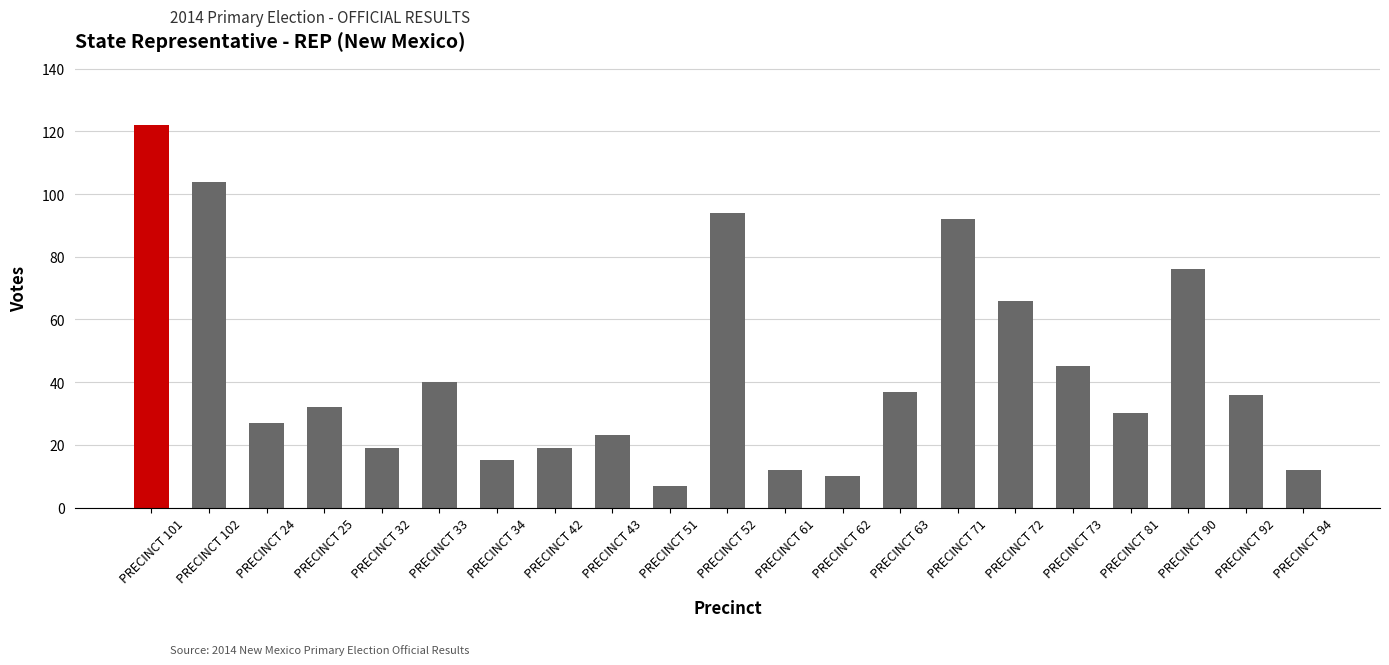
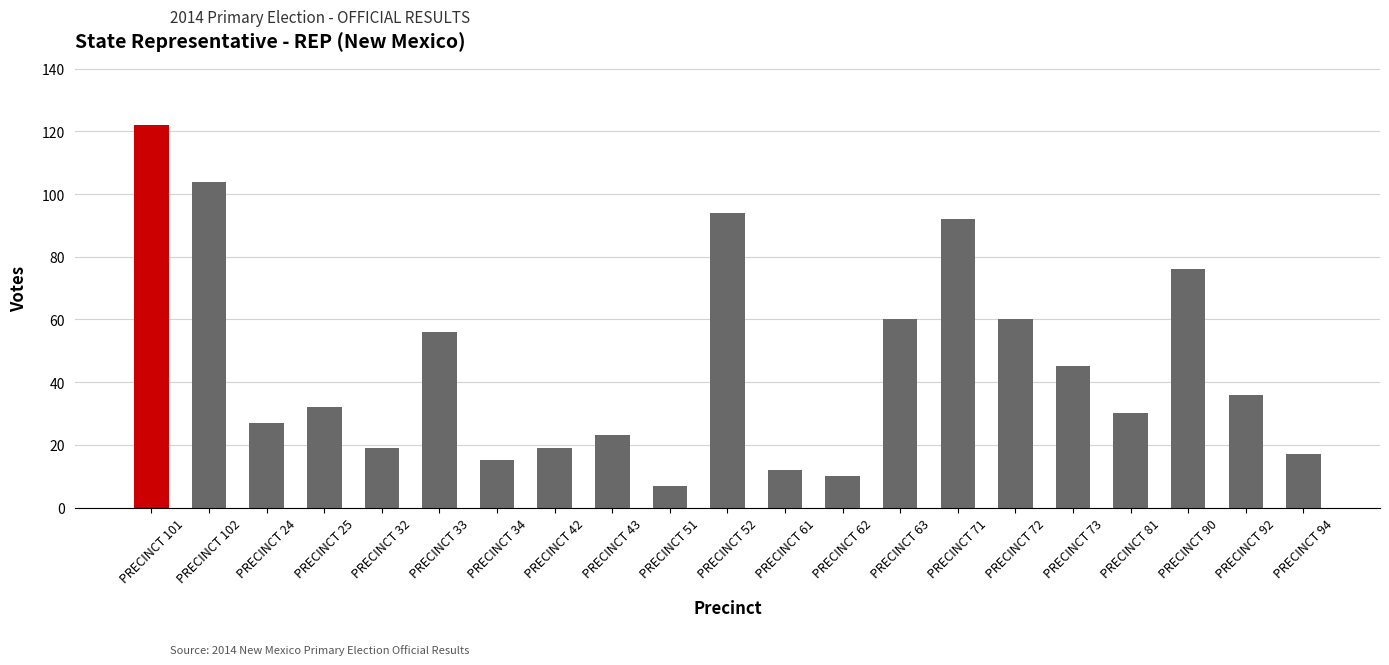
PRECINCT 33: 40 -> 56
PRECINCT 63: 37 -> 60
PRECINCT 72: 66 -> 60
PRECINCT 94: 12 -> 17
